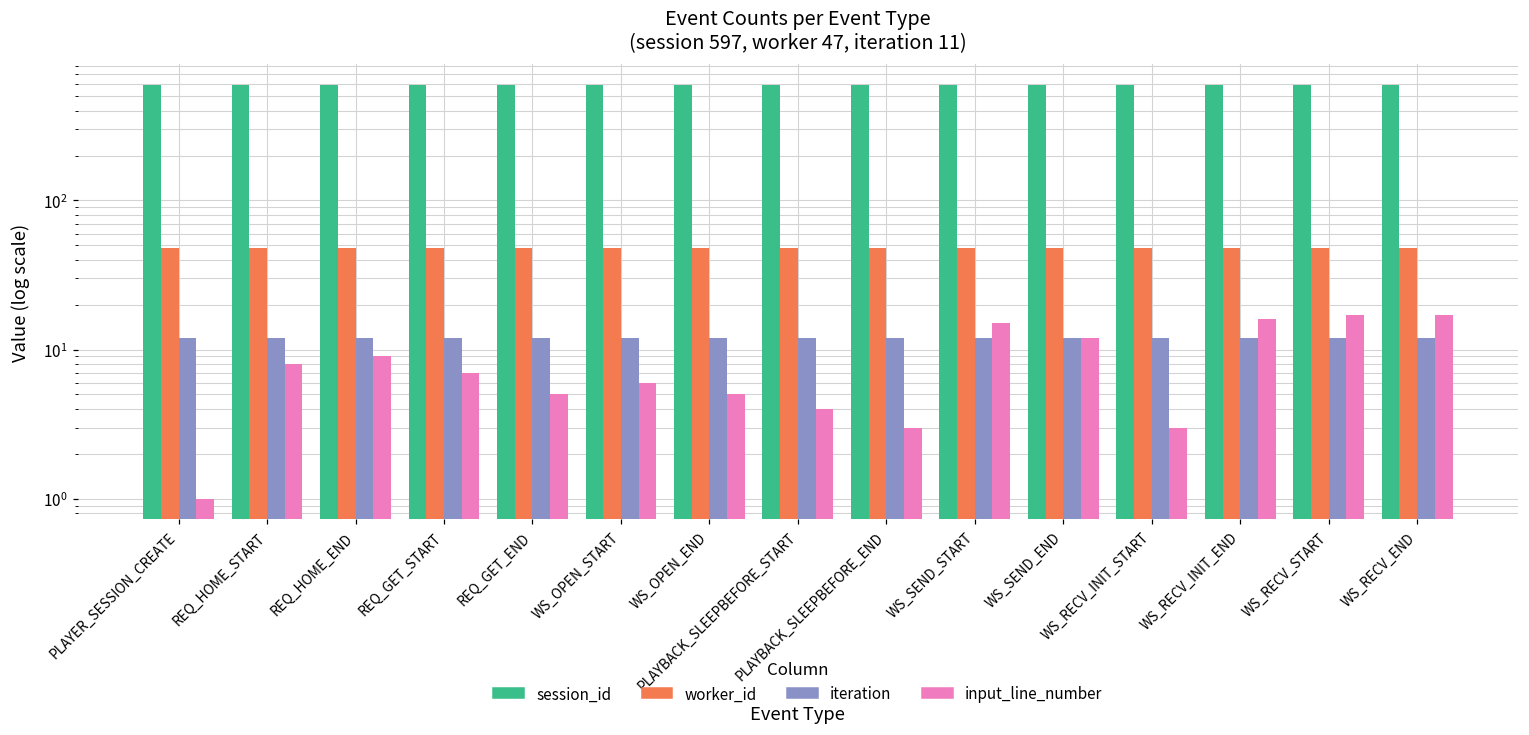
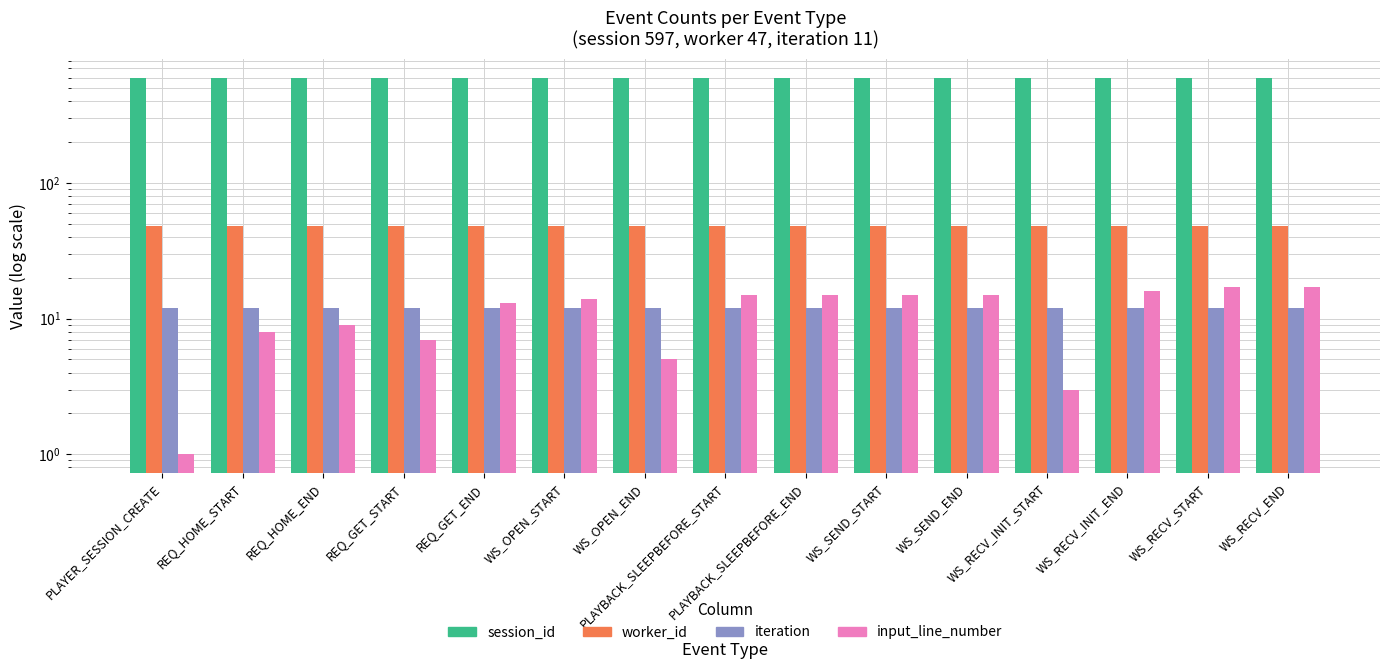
input_line_number, REQ_GET_END: 5.0 -> 13
input_line_number, WS_OPEN_START: 6 -> 14
input_line_number, PLAYBACK_SLEEPBEFORE_START: 4.0 -> 15
input_line_number, PLAYBACK_SLEEPBEFORE_END: 3.0 -> 15
input_line_number, WS_SEND_END: 12 -> 15
